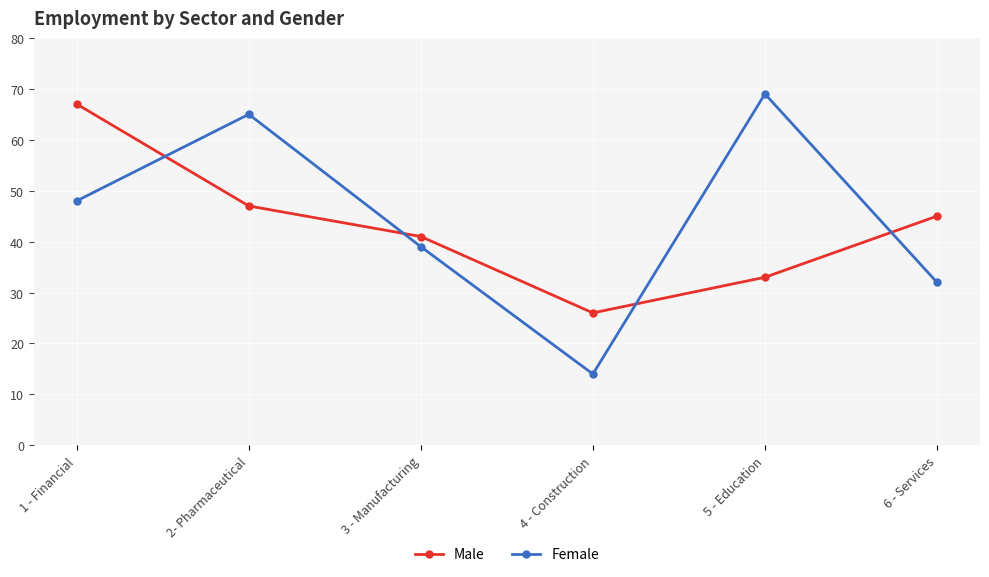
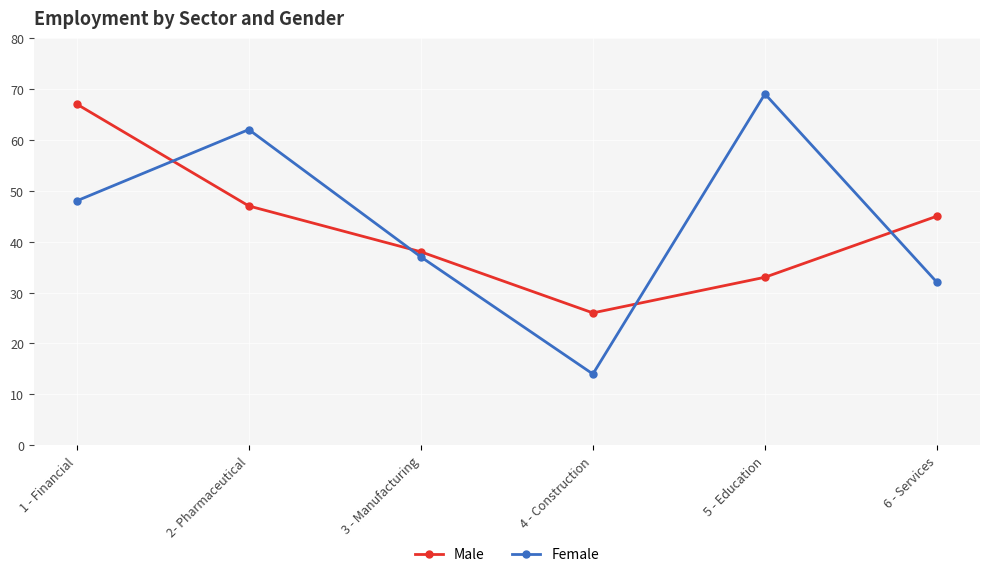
Female, 2- Pharmaceutical: 65 -> 62
Male, 3 - Manufacturing: 41 -> 38
Female, 3 - Manufacturing: 39 -> 37
